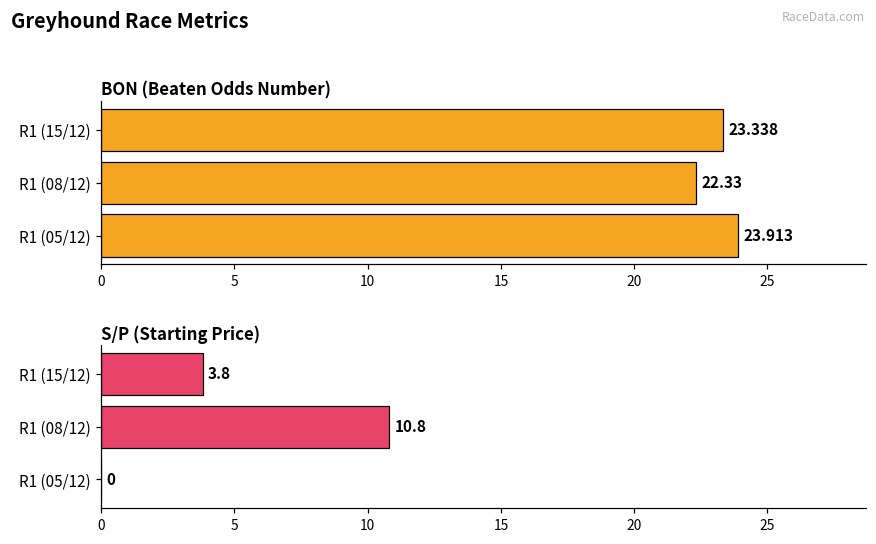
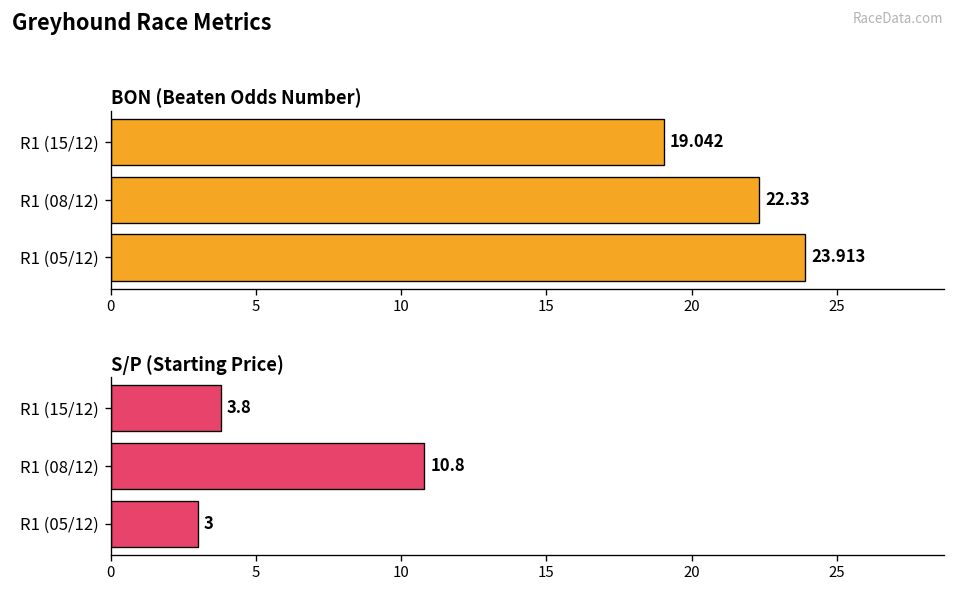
BON (Beaten Odds Number), R1 (15/12): 23.338 -> 19.042
S/P (Starting Price), R1 (05/12): 0 -> 3
